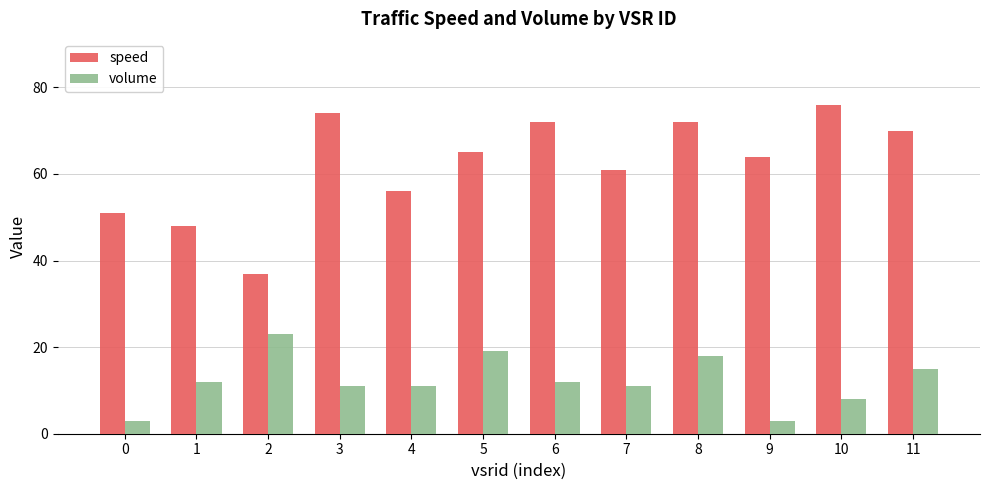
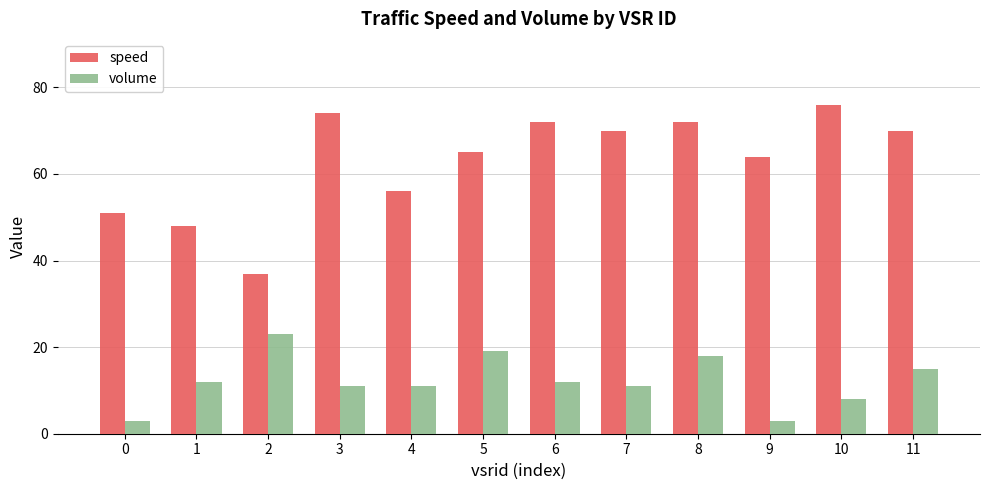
speed, 7: 61 -> 70
